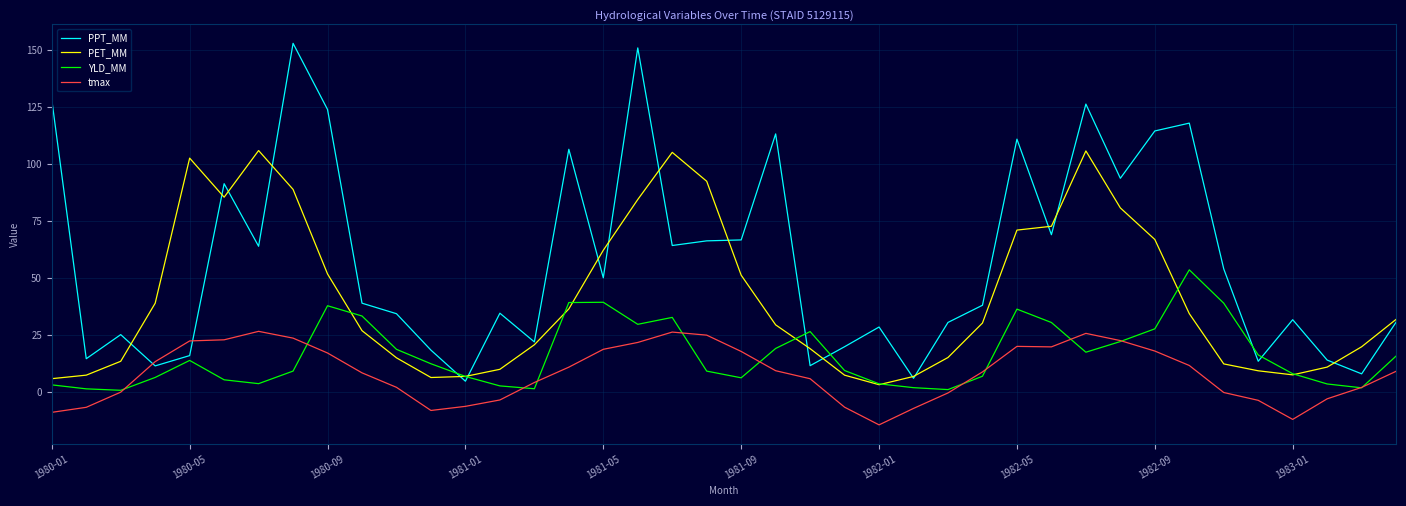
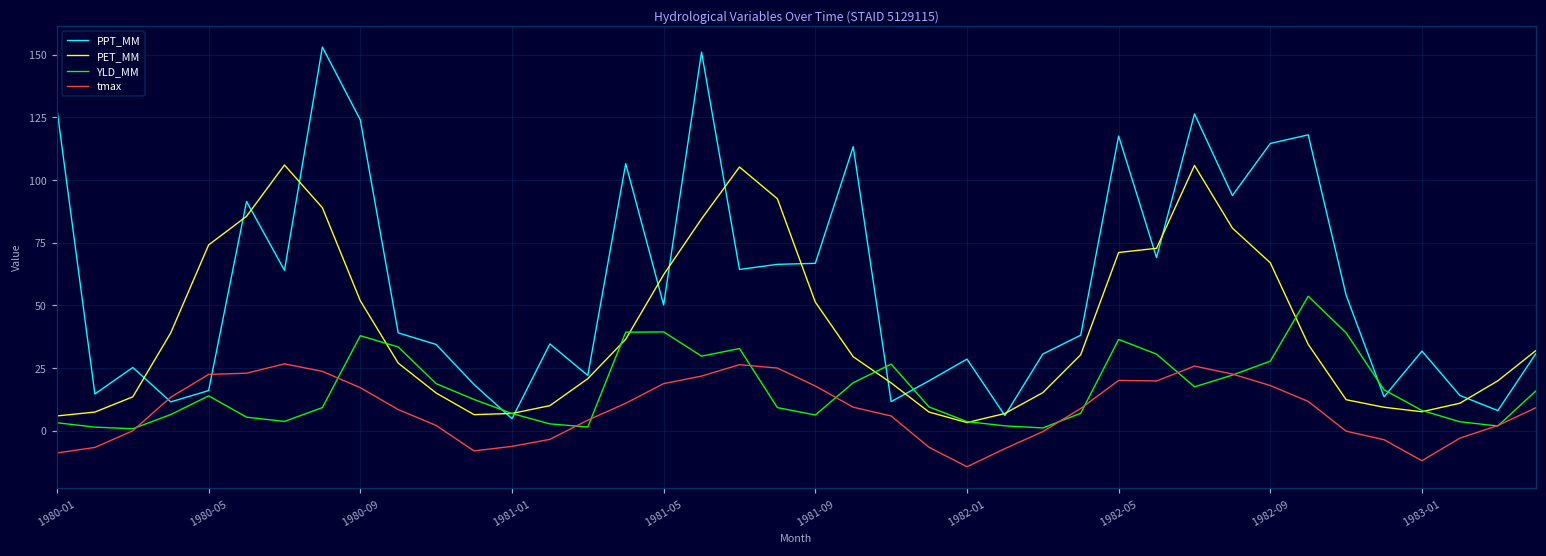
PET_MM, 1980-05: 103 -> 74
PPT_MM, 1982-05: 111 -> 118
